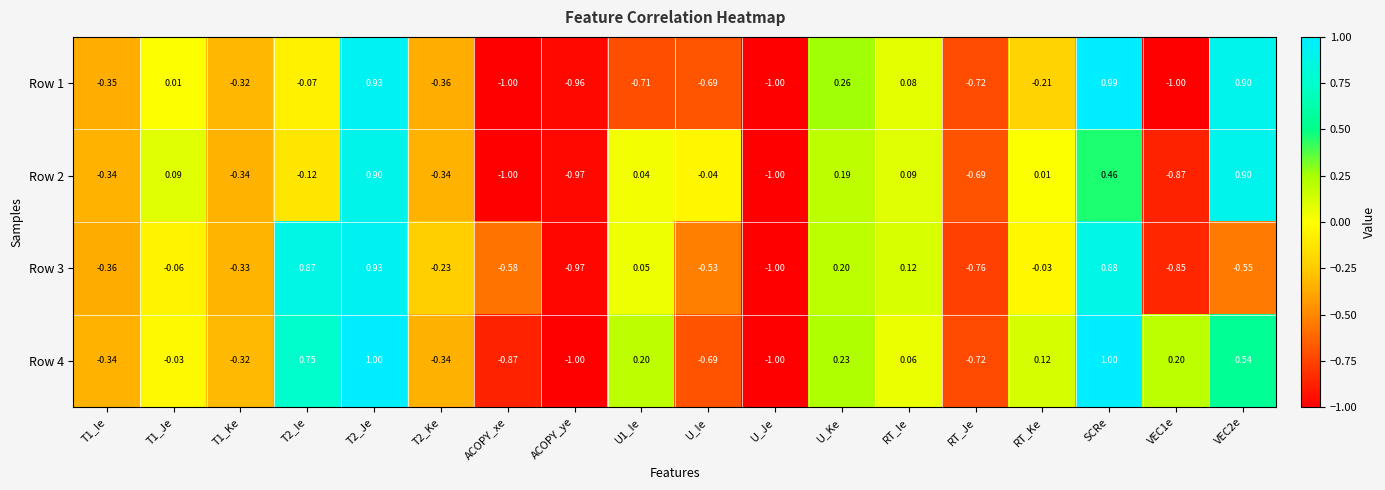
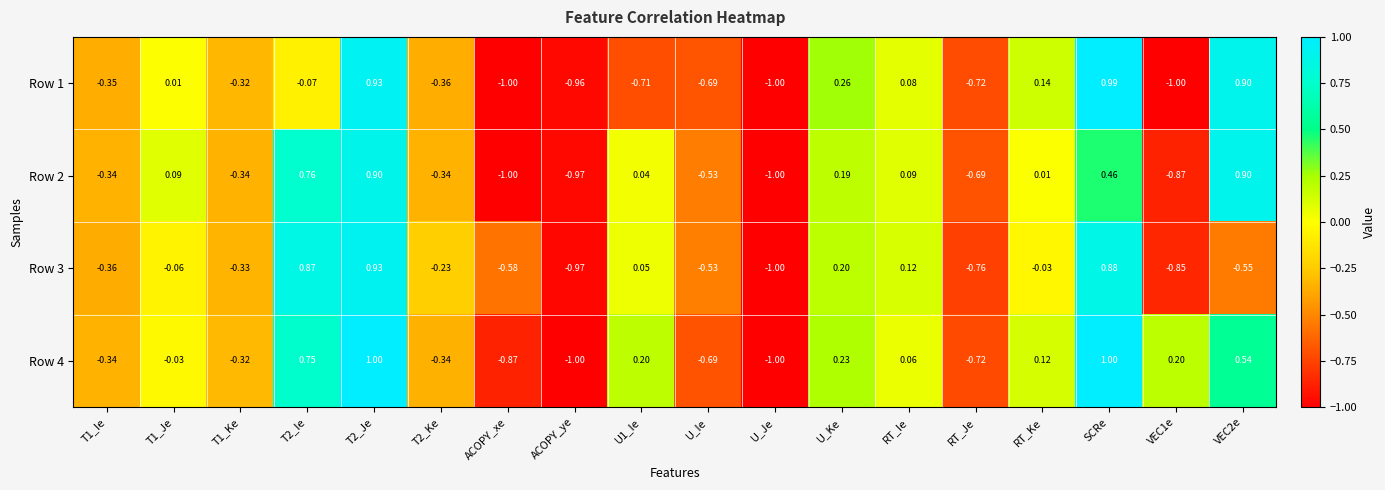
Row 1, RT_Ke: -0.21 -> 0.14
Row 2, T2_Ie: -0.12 -> 0.76
Row 2, U_Ie: -0.04 -> -0.53
